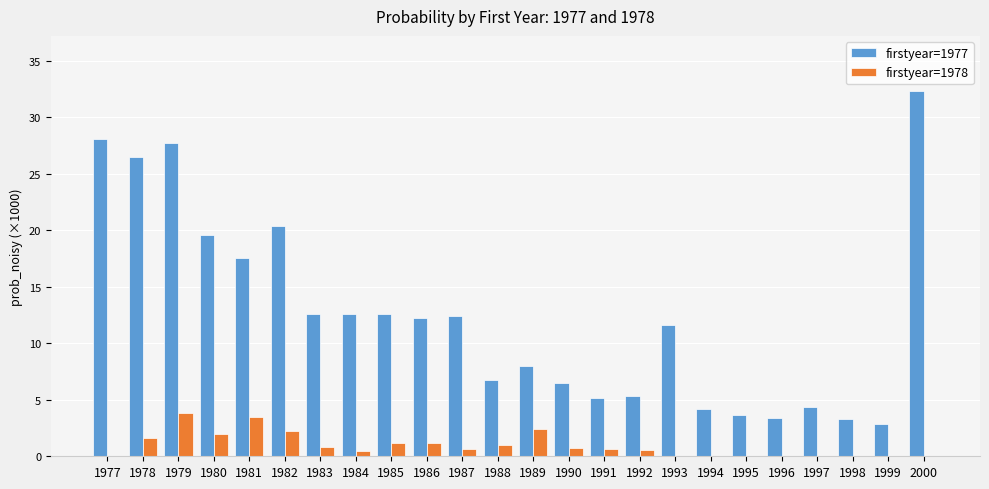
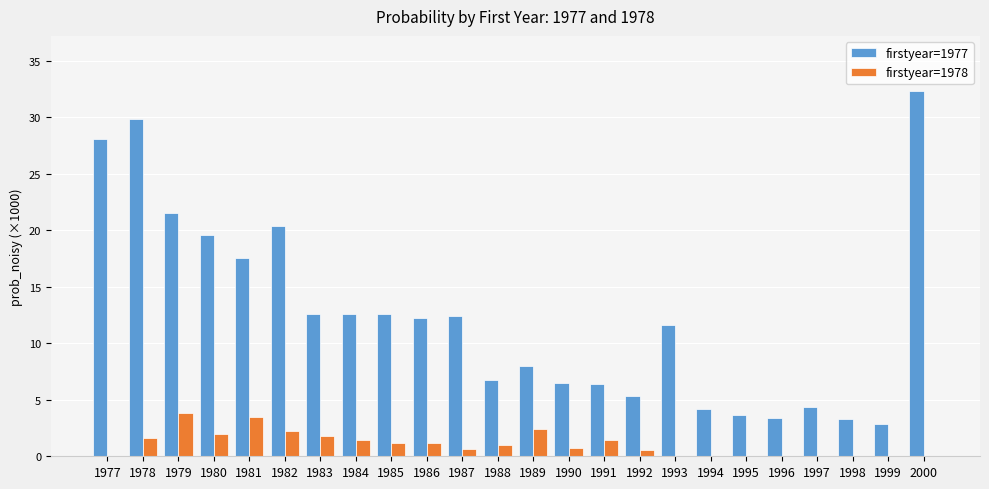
firstyear=1977, 1978: 26.5 -> 29.9
firstyear=1977, 1979: 27.8 -> 21.6
firstyear=1978, 1983: 0.8 -> 1.8
firstyear=1978, 1984: 0.4 -> 1.4
firstyear=1977, 1991: 5.2 -> 6.4
firstyear=1978, 1991: 0.6 -> 1.4
